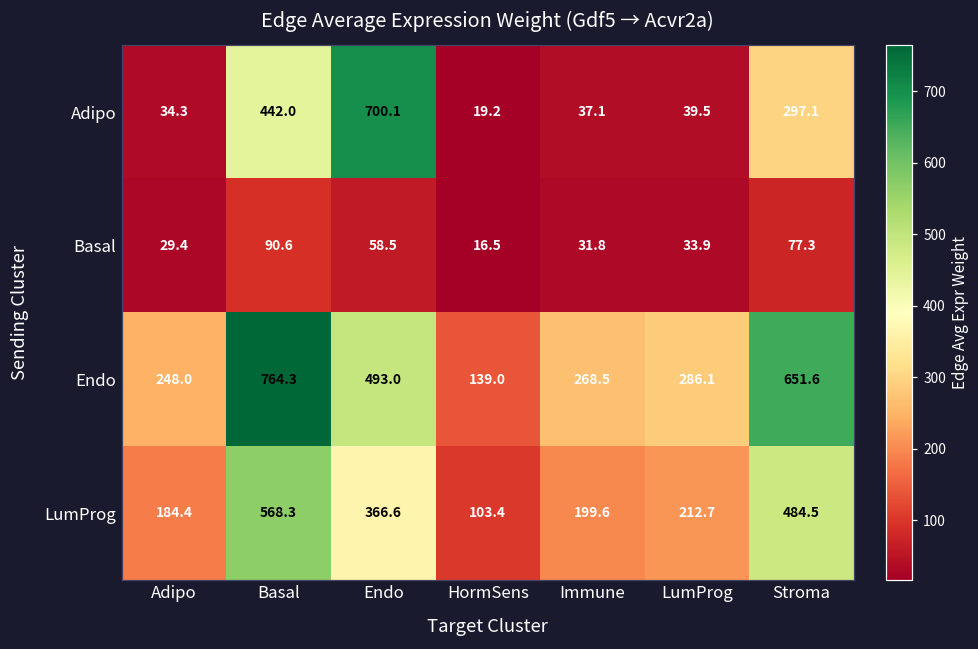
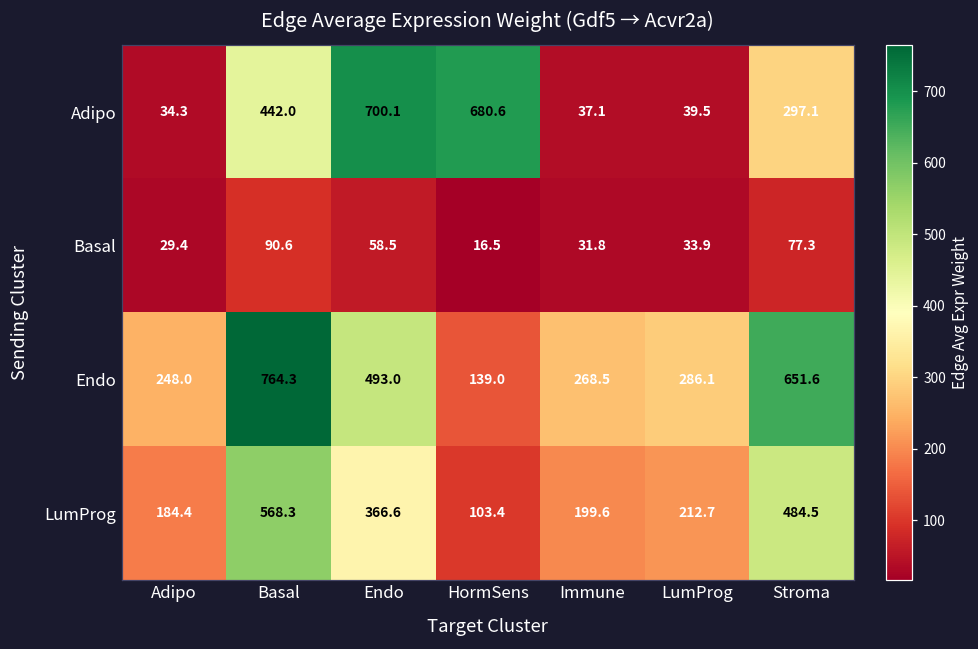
Adipo, HormSens: 19.2 -> 680.6
